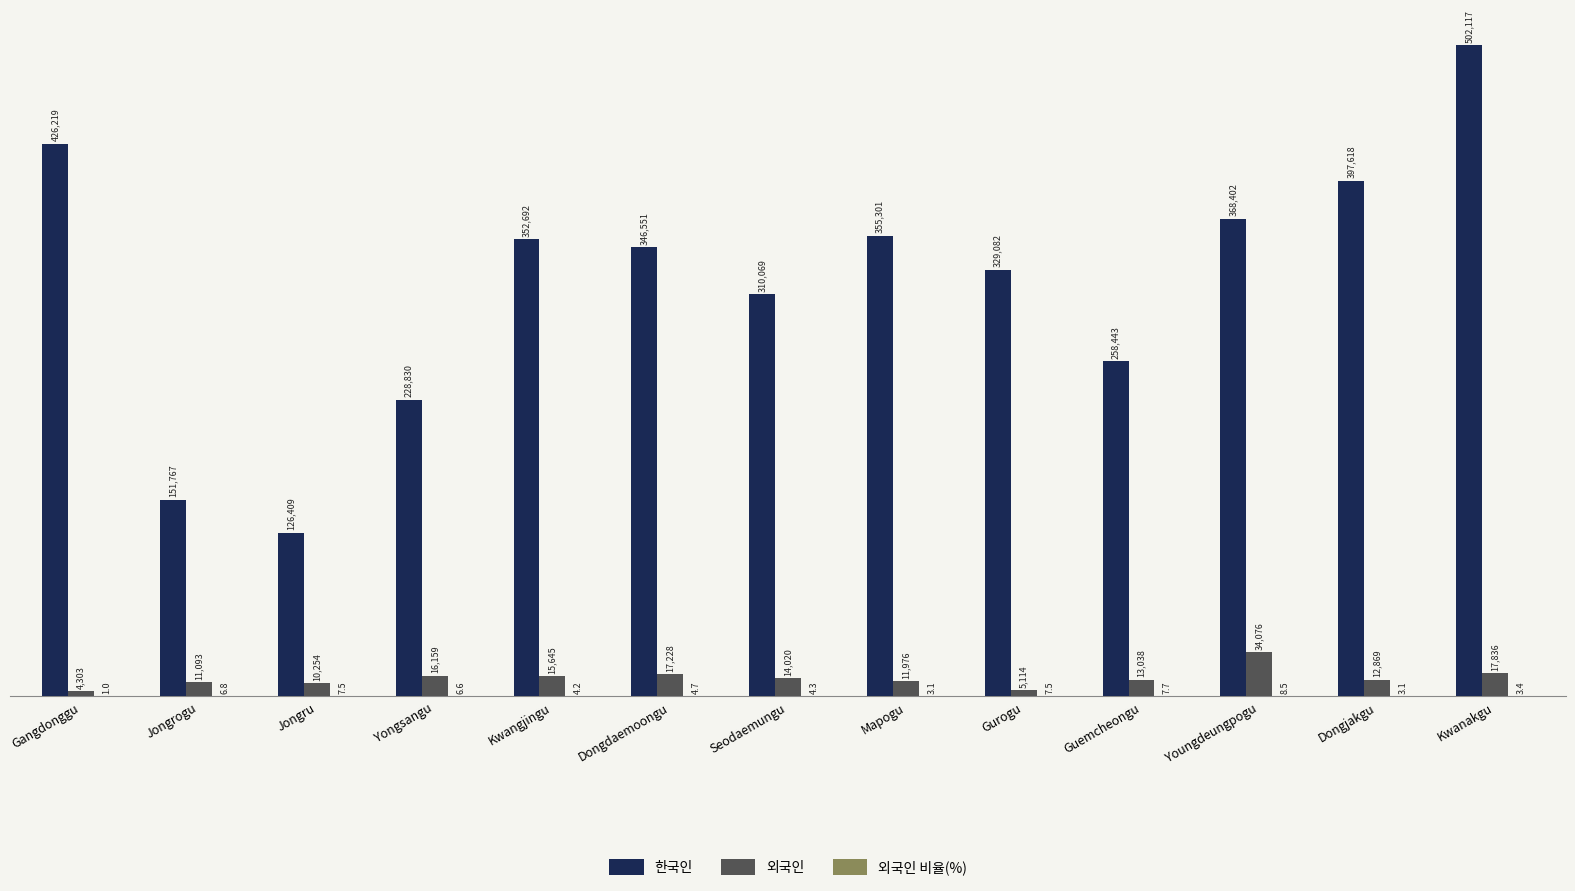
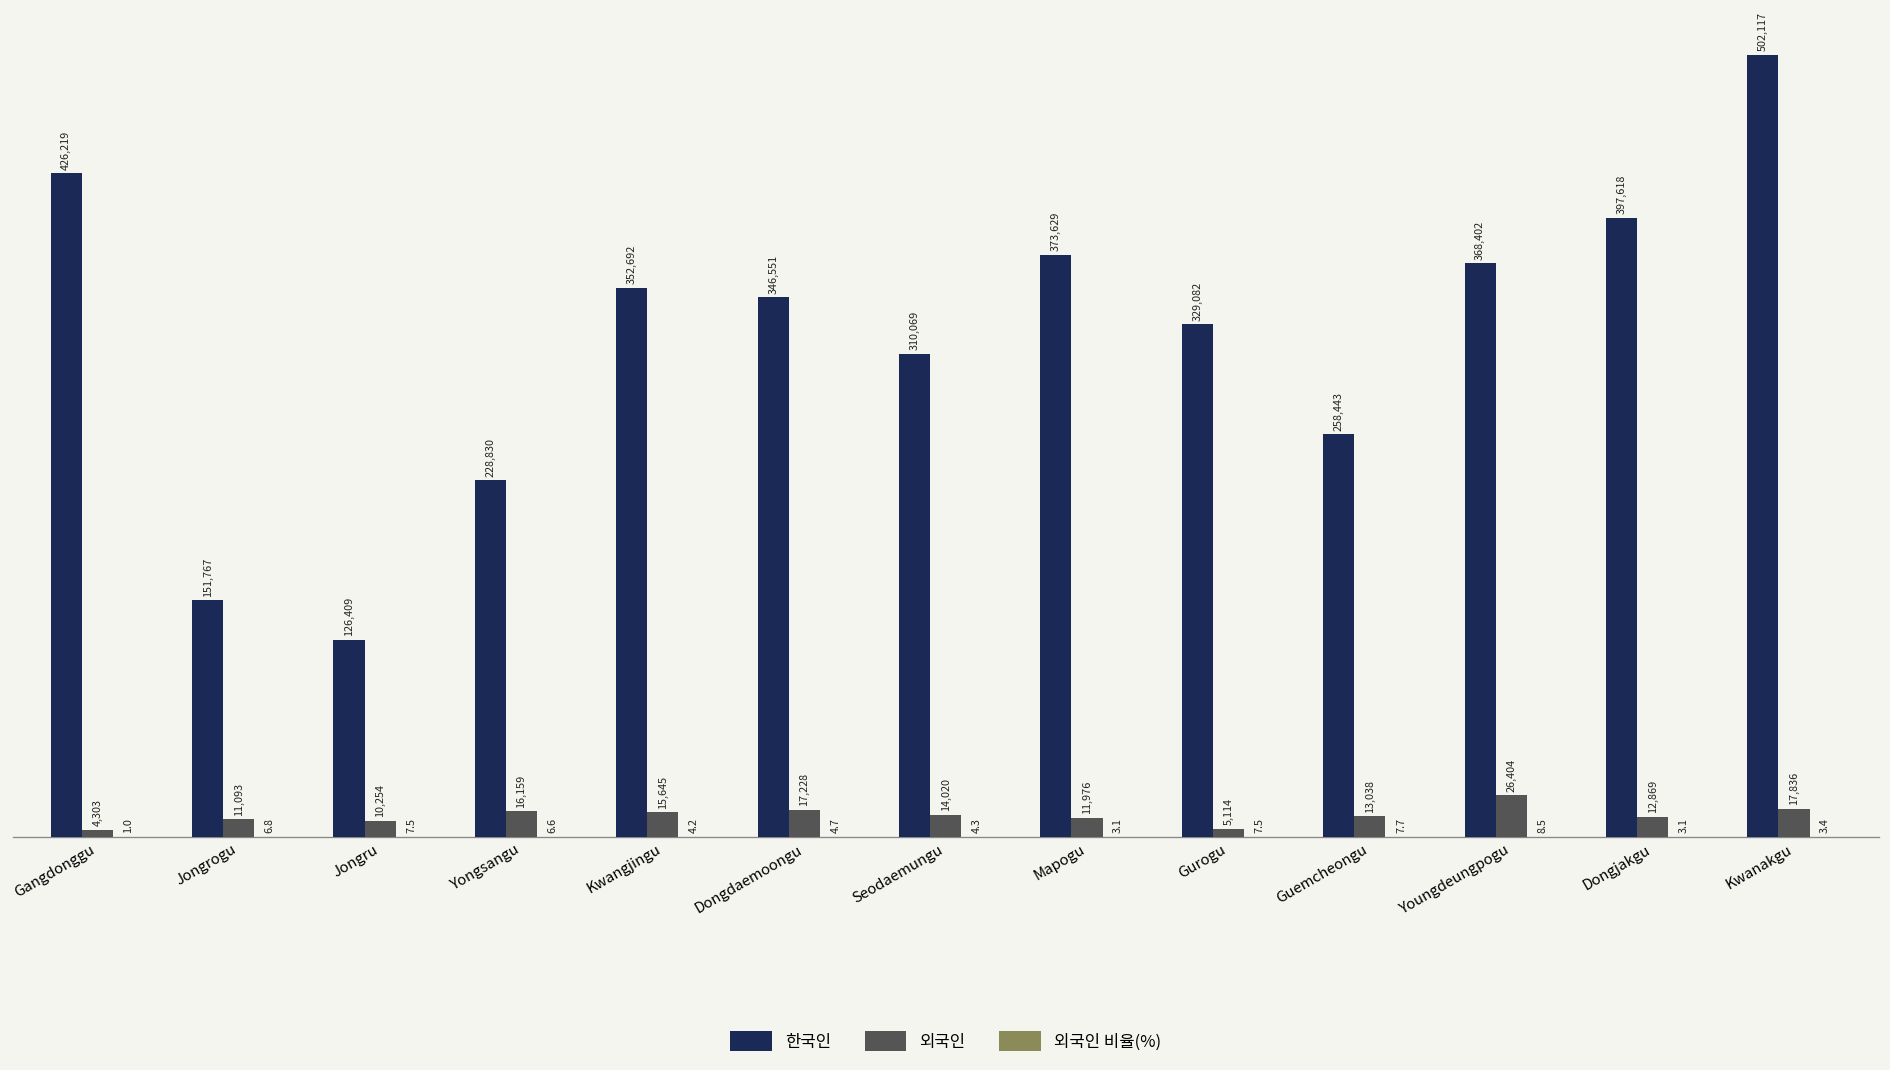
한국인, Mapogu: 355,301 -> 373,629
외국인, Youngdeungpogu: 34,076 -> 26,404
